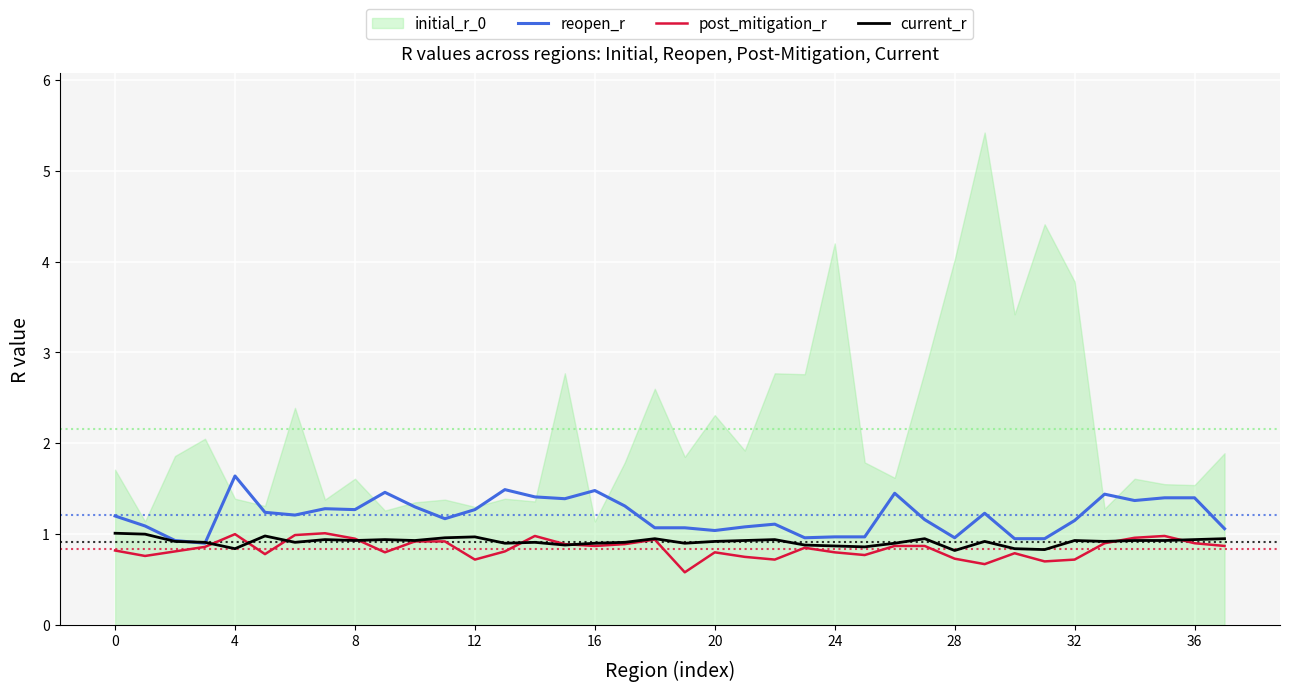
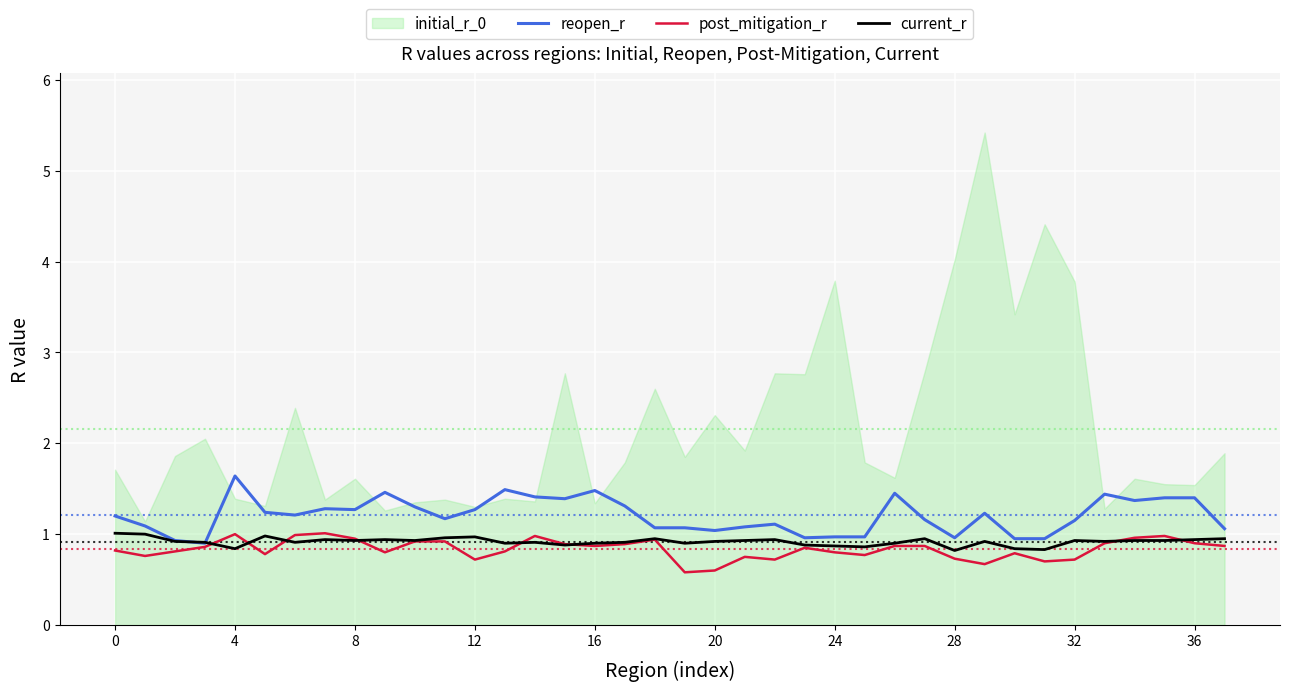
initial_r_0, 16: 1.1 -> 1.3
post_mitigation_r, 20: 0.8 -> 0.6
initial_r_0, 24: 4.2 -> 3.8
